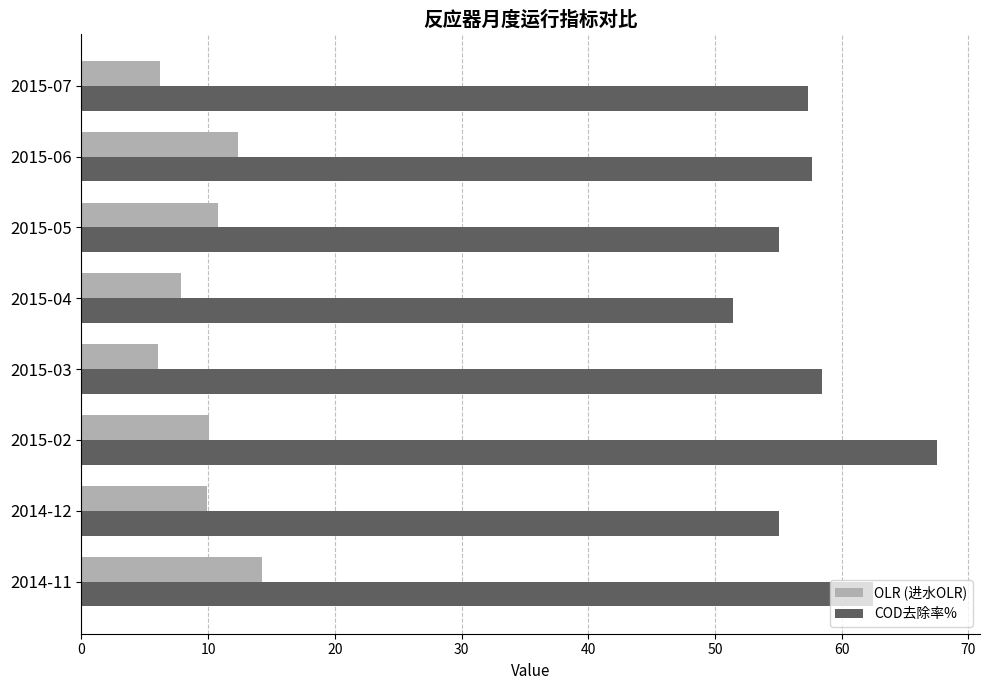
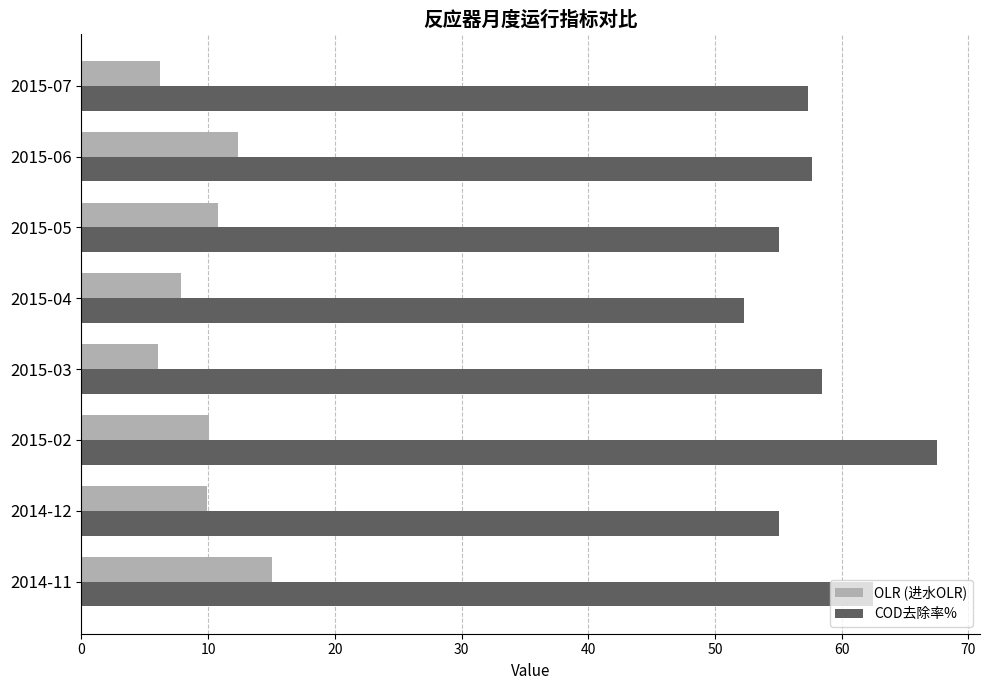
COD去除率%, 2015-04: 51.4 -> 52.3
OLR (进水OLR), 2014-11: 14.2 -> 15.1
